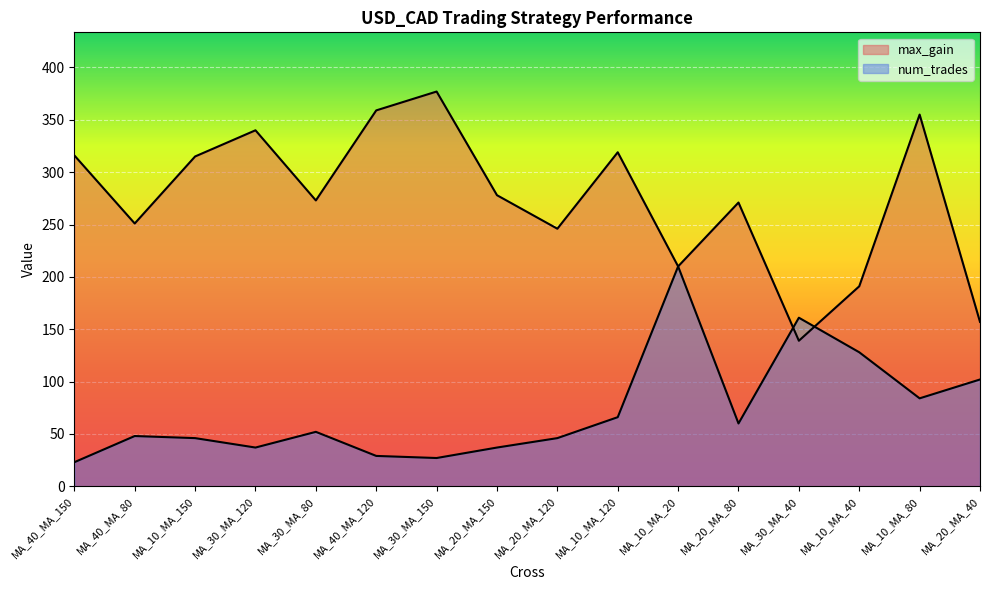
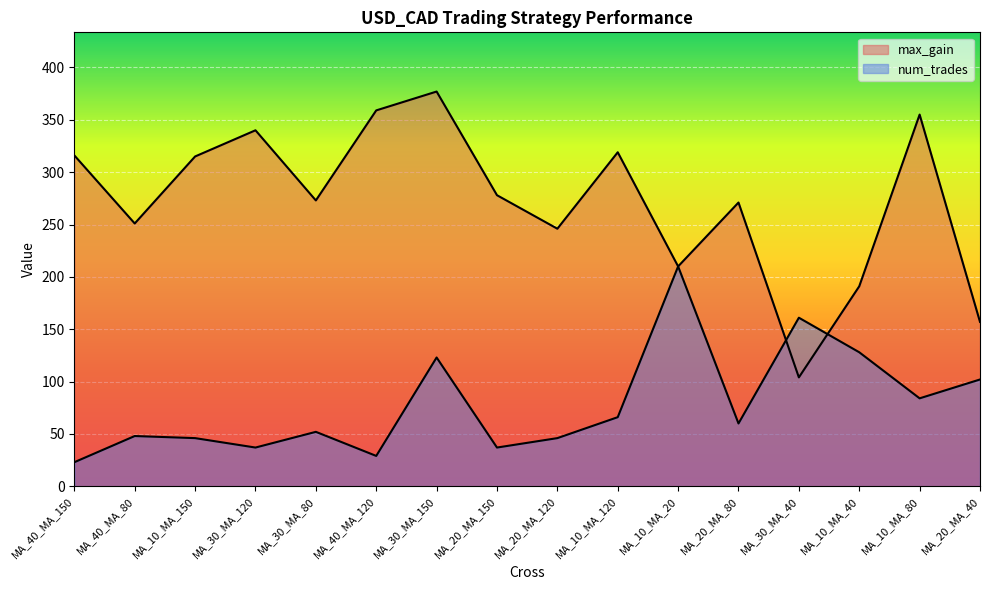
num_trades, MA_30_MA_150: 27 -> 123
max_gain, MA_30_MA_40: 139 -> 104
